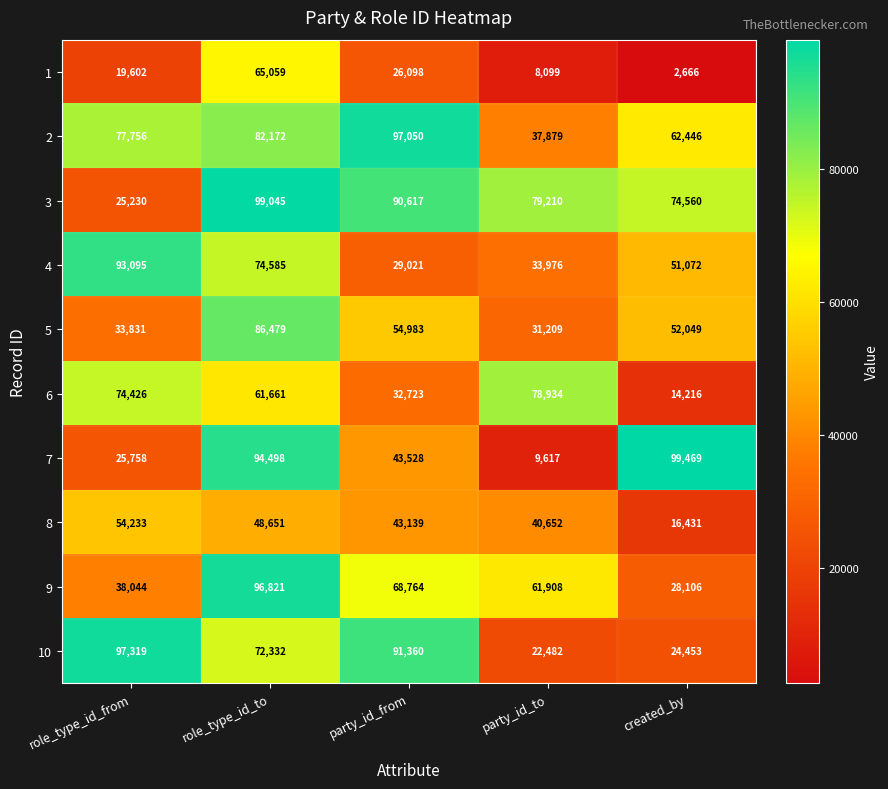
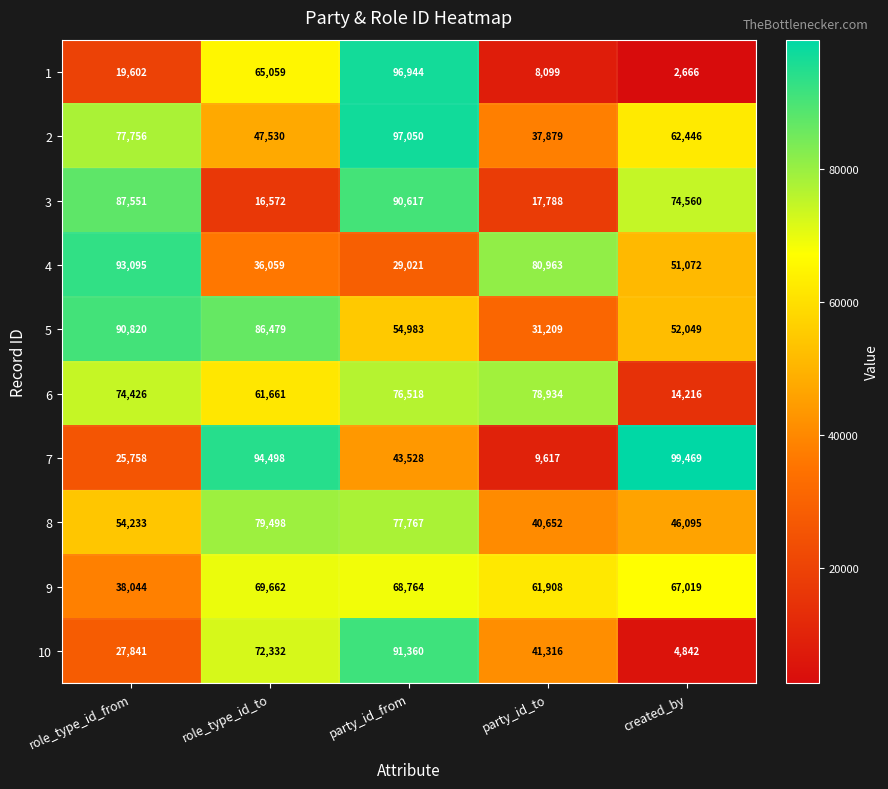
1, party_id_from: 26,098 -> 96,944
2, role_type_id_to: 82,172 -> 47,530
3, role_type_id_from: 25,230 -> 87,551
3, role_type_id_to: 99,045 -> 16,572
3, party_id_to: 79,210 -> 17,788
4, role_type_id_to: 74,585 -> 36,059
4, party_id_to: 33,976 -> 80,963
5, role_type_id_from: 33,831 -> 90,820
6, party_id_from: 32,723 -> 76,518
8, role_type_id_to: 48,651 -> 79,498
8, party_id_from: 43,139 -> 77,767
8, created_by: 16,431 -> 46,095
9, role_type_id_to: 96,821 -> 69,662
9, created_by: 28,106 -> 67,019
10, role_type_id_from: 97,319 -> 27,841
10, party_id_to: 22,482 -> 41,316
10, created_by: 24,453 -> 4,842
